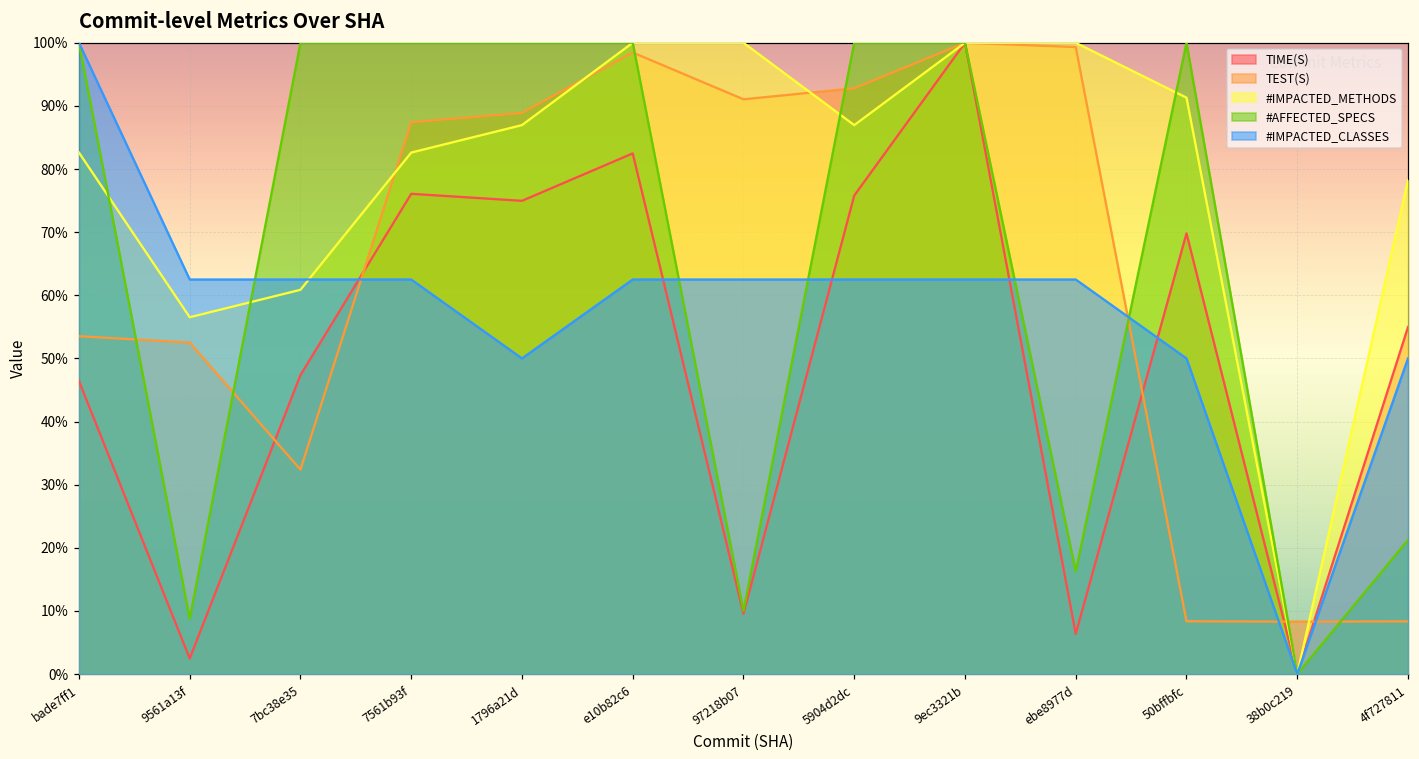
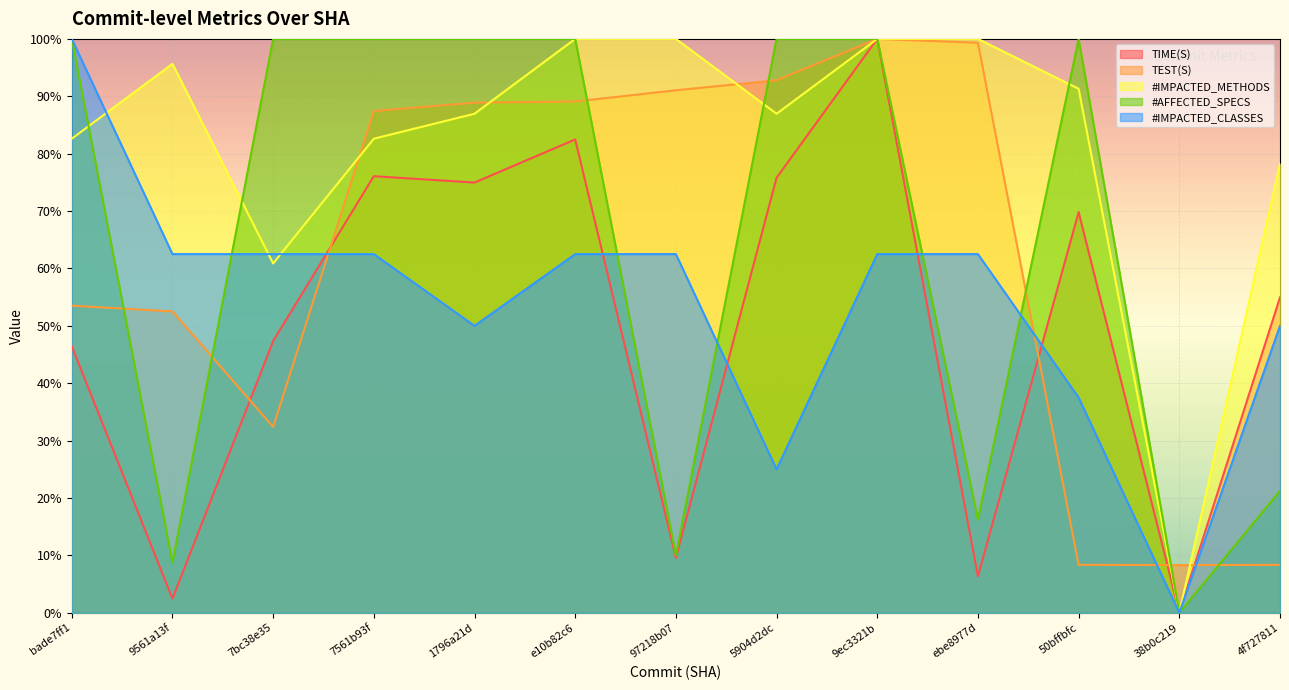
#IMPACTED_METHODS, 9561a13f: 57% -> 96%
TEST(S), e10b82c6: 98% -> 89%
#IMPACTED_CLASSES, 5904d2dc: 63% -> 25%
#IMPACTED_CLASSES, 50bffbfc: 50% -> 38%
